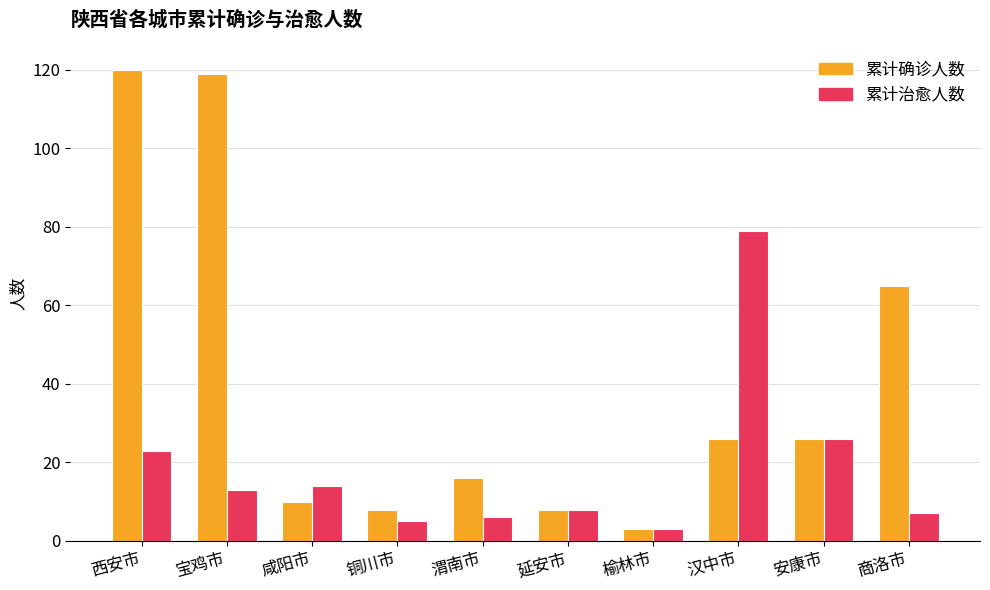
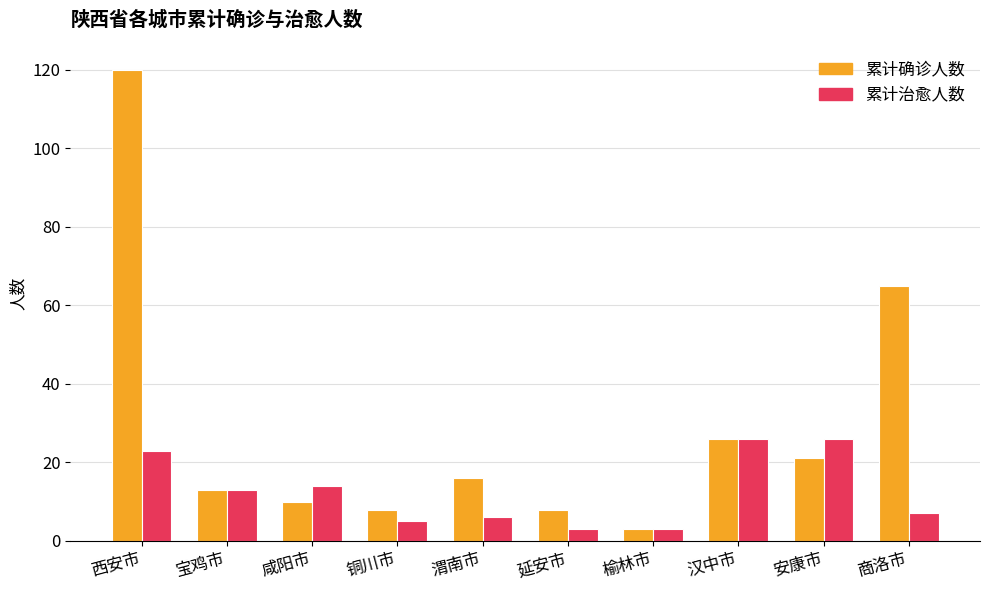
累计确诊人数, 宝鸡市: 119 -> 13
累计治愈人数, 延安市: 8 -> 3
累计治愈人数, 汉中市: 79 -> 26
累计确诊人数, 安康市: 26 -> 21
